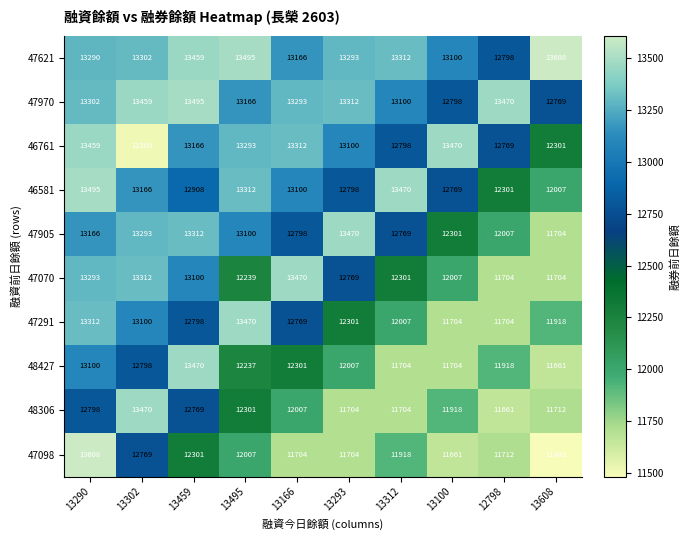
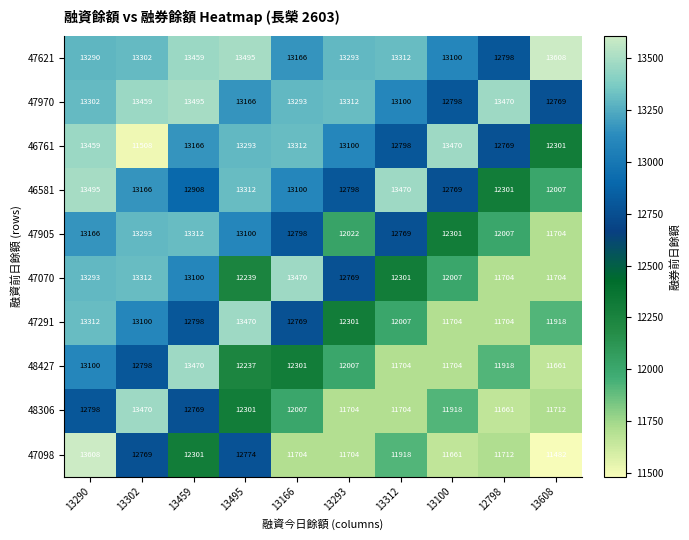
47905, 13293: 13470 -> 12022
47098, 13495: 12007 -> 12774
